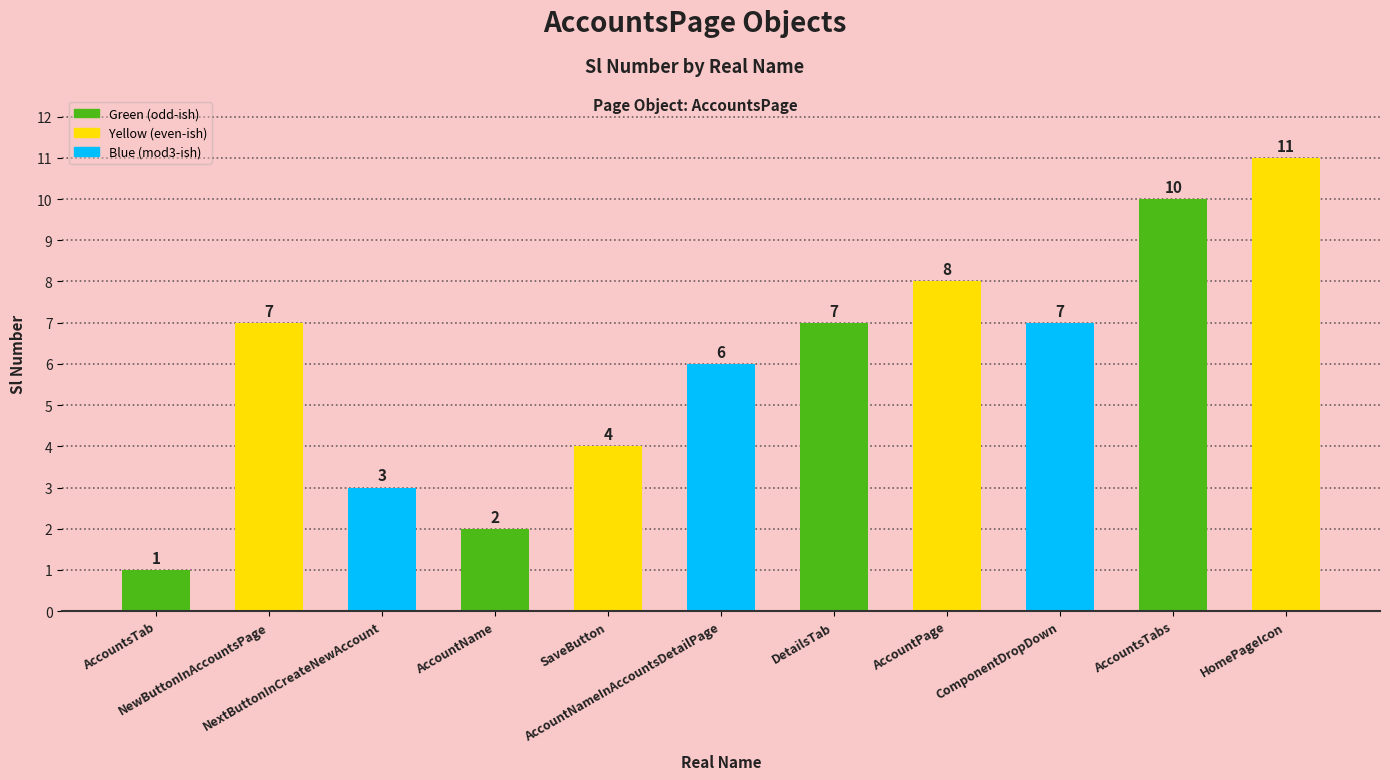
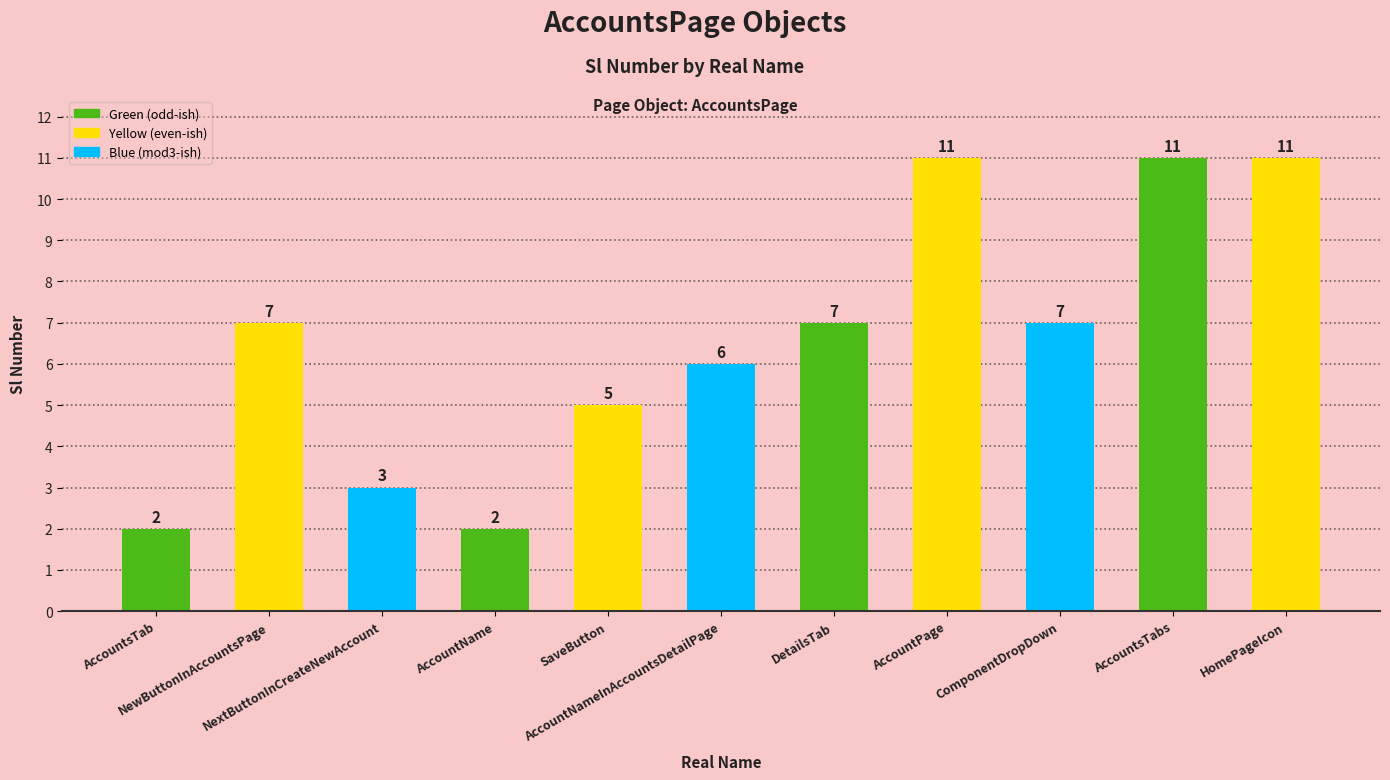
AccountsTab: 1 -> 2
SaveButton: 4 -> 5
AccountPage: 8 -> 11
AccountsTabs: 10 -> 11
